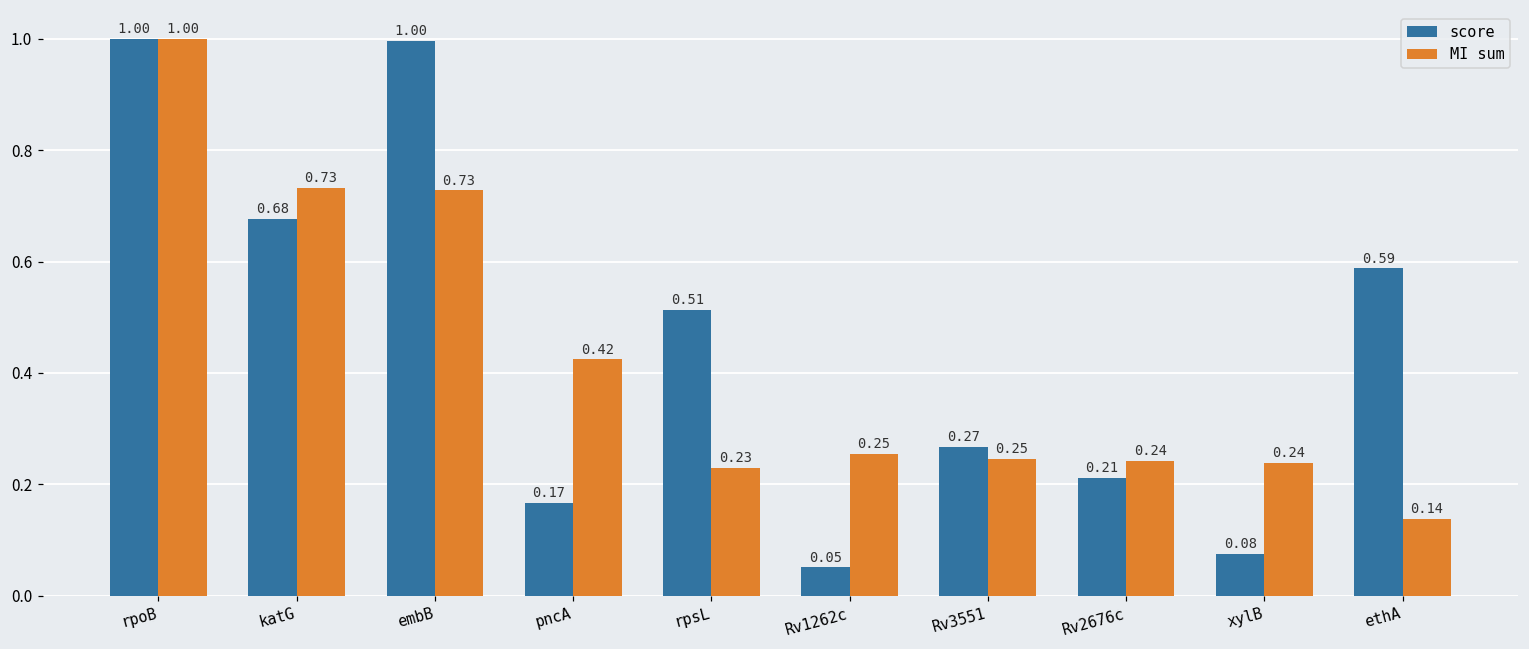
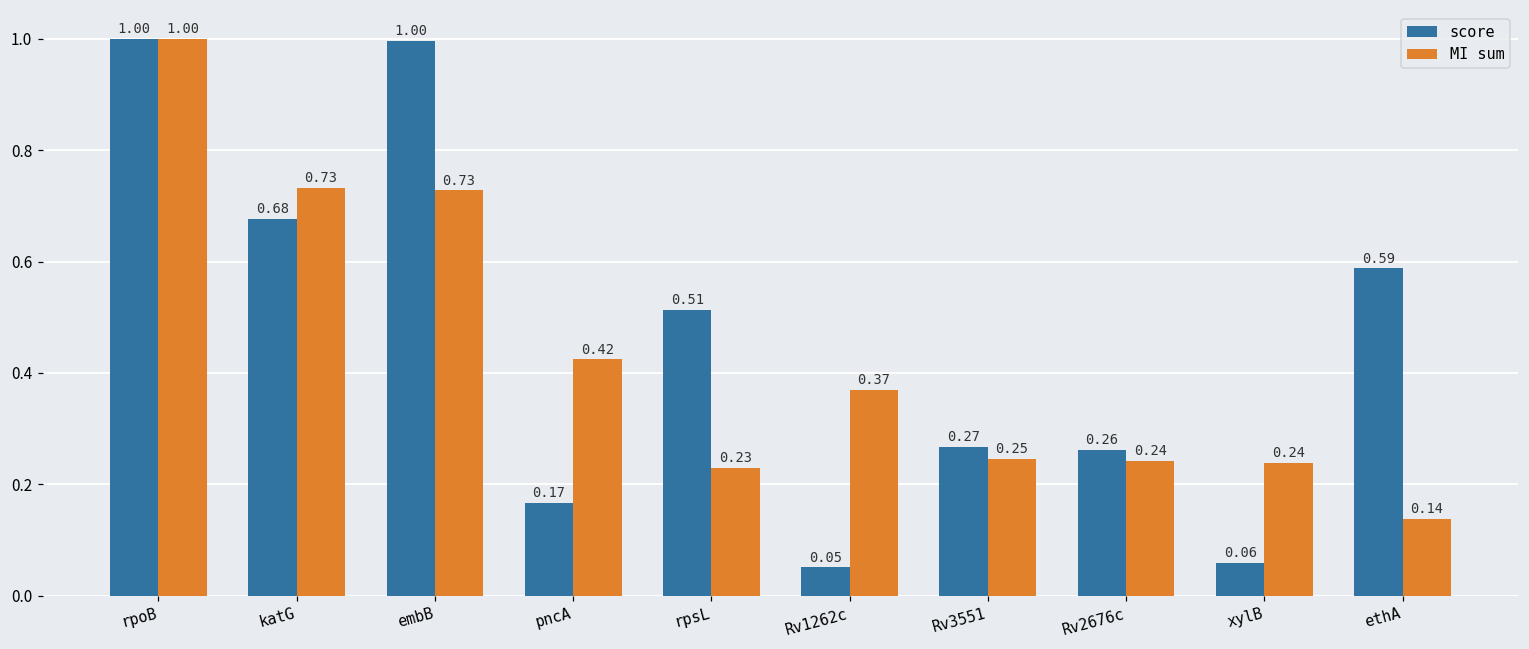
MI sum, Rv1262c: 0.25 -> 0.37
score, Rv2676c: 0.21 -> 0.26
score, xylB: 0.08 -> 0.06
